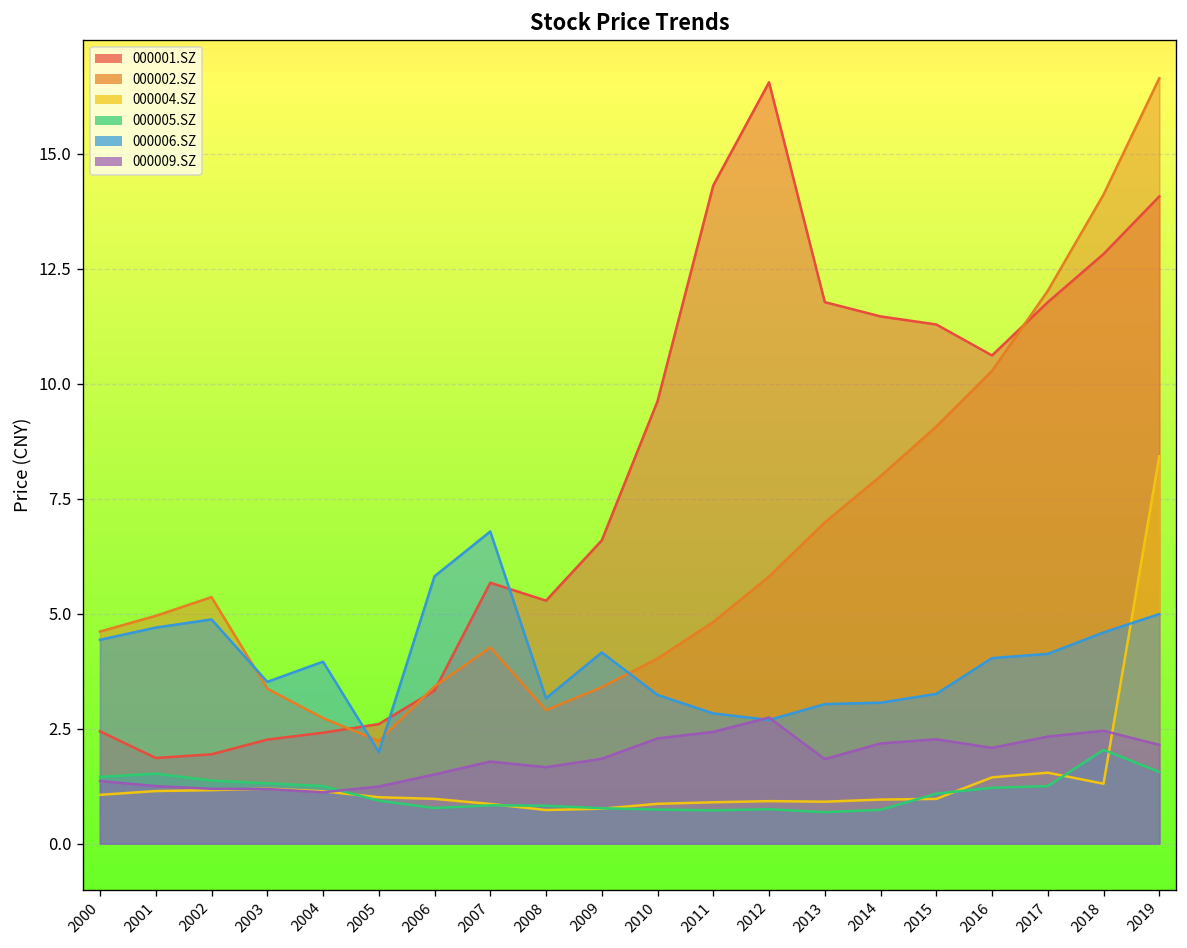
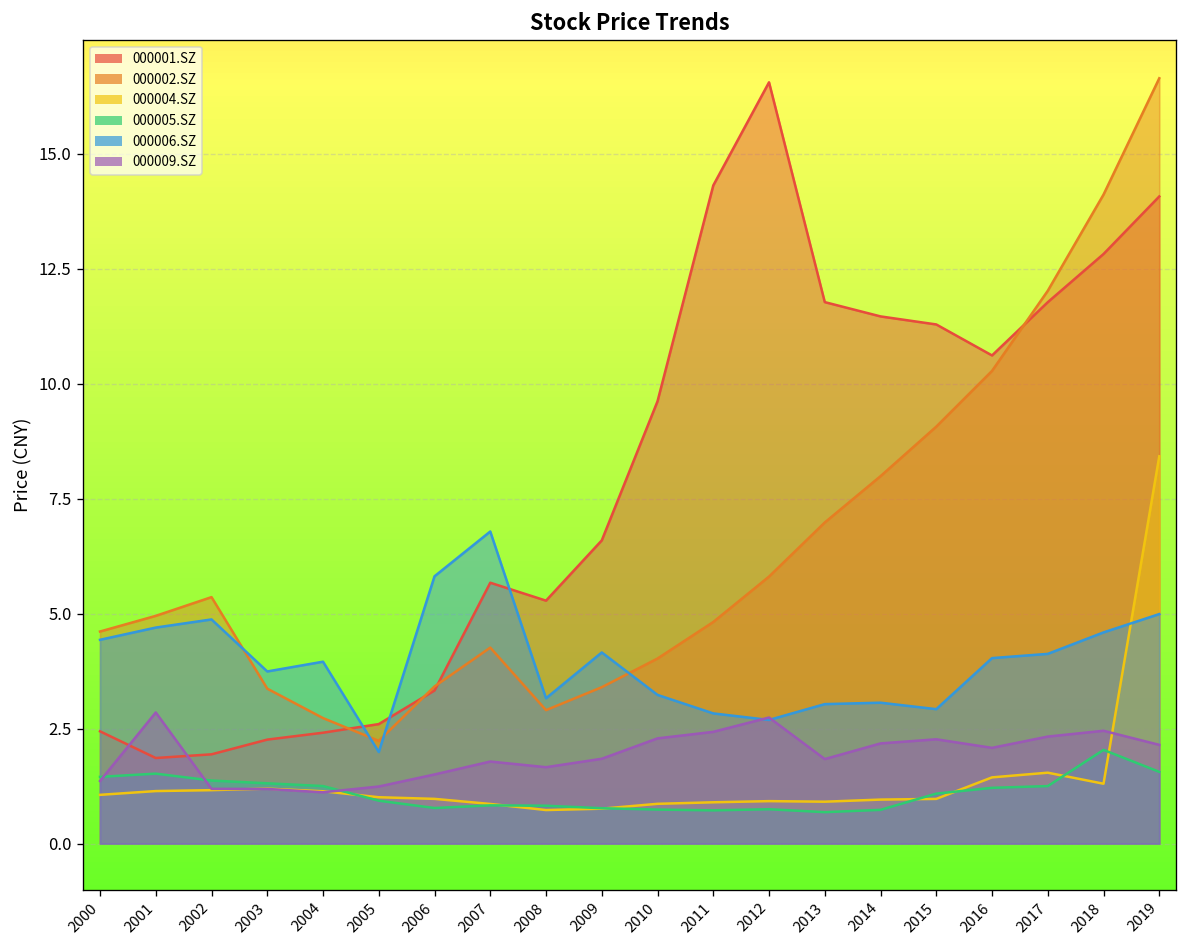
000009.SZ, 2001: 1.3 -> 2.9
000006.SZ, 2003: 3.5 -> 3.7
000006.SZ, 2015: 3.3 -> 2.9
